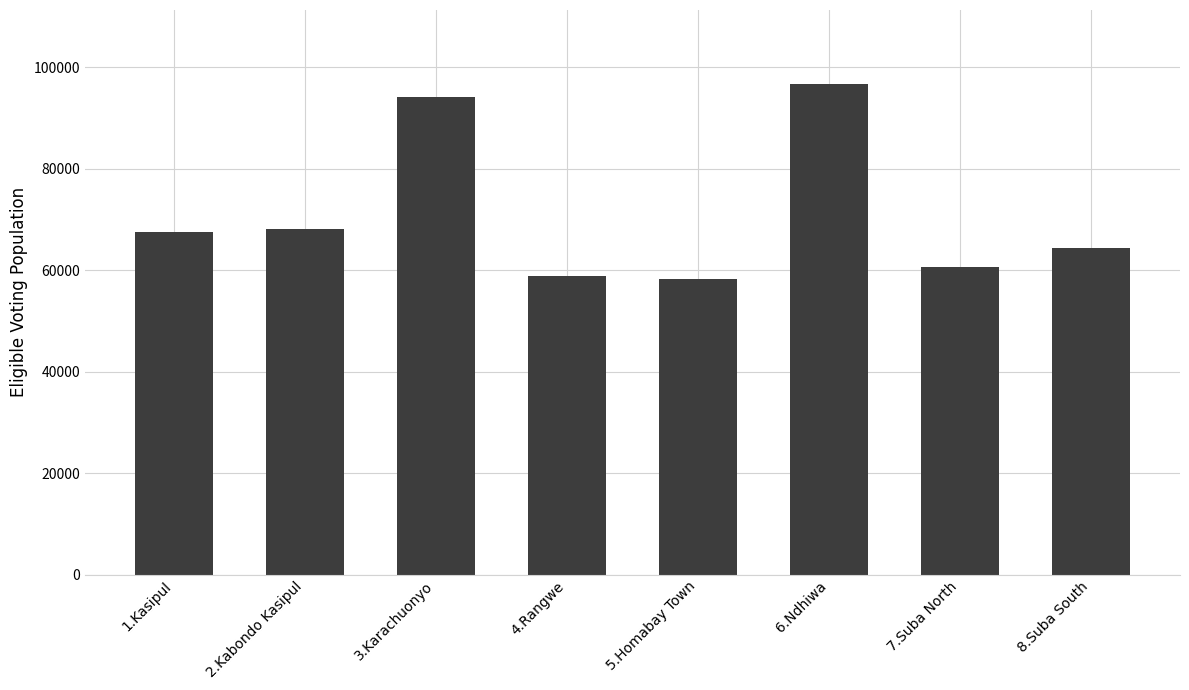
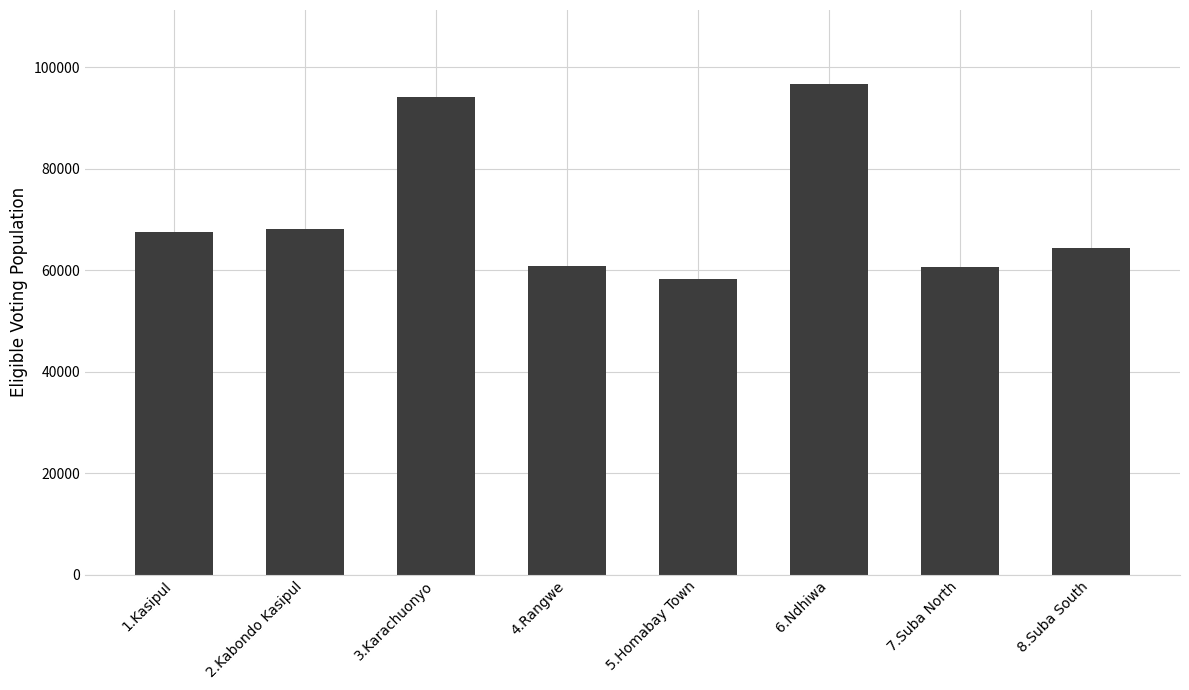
4.Rangwe: 59000 -> 61000
